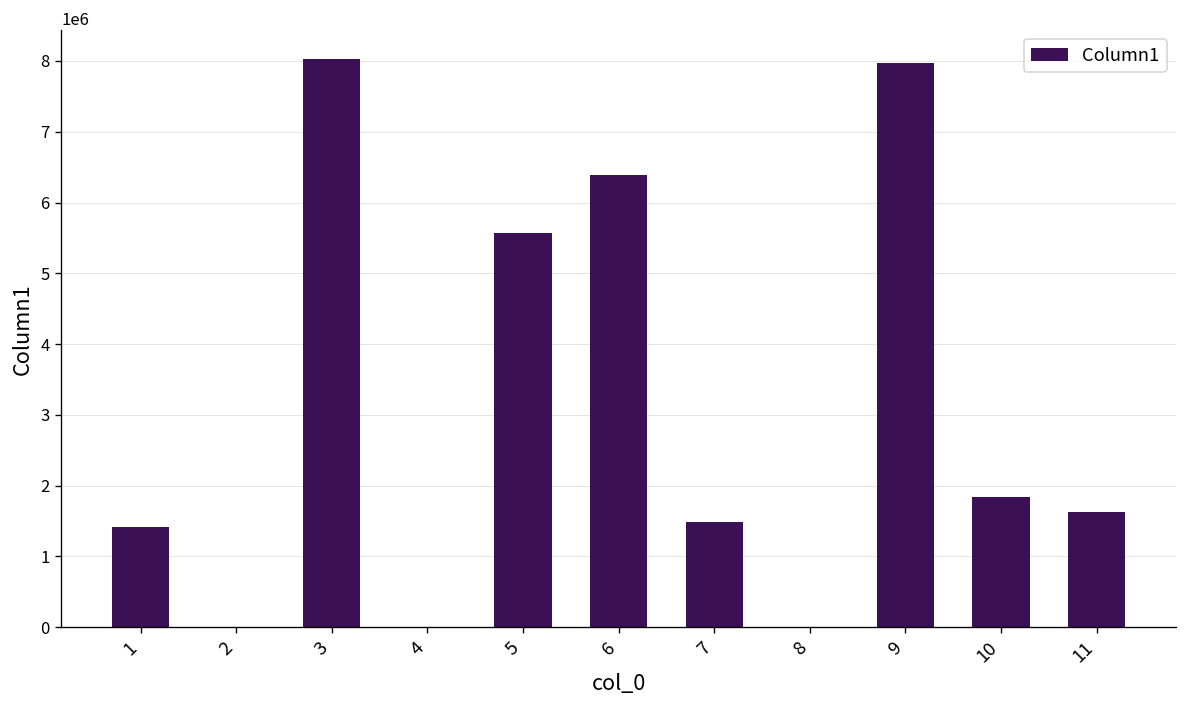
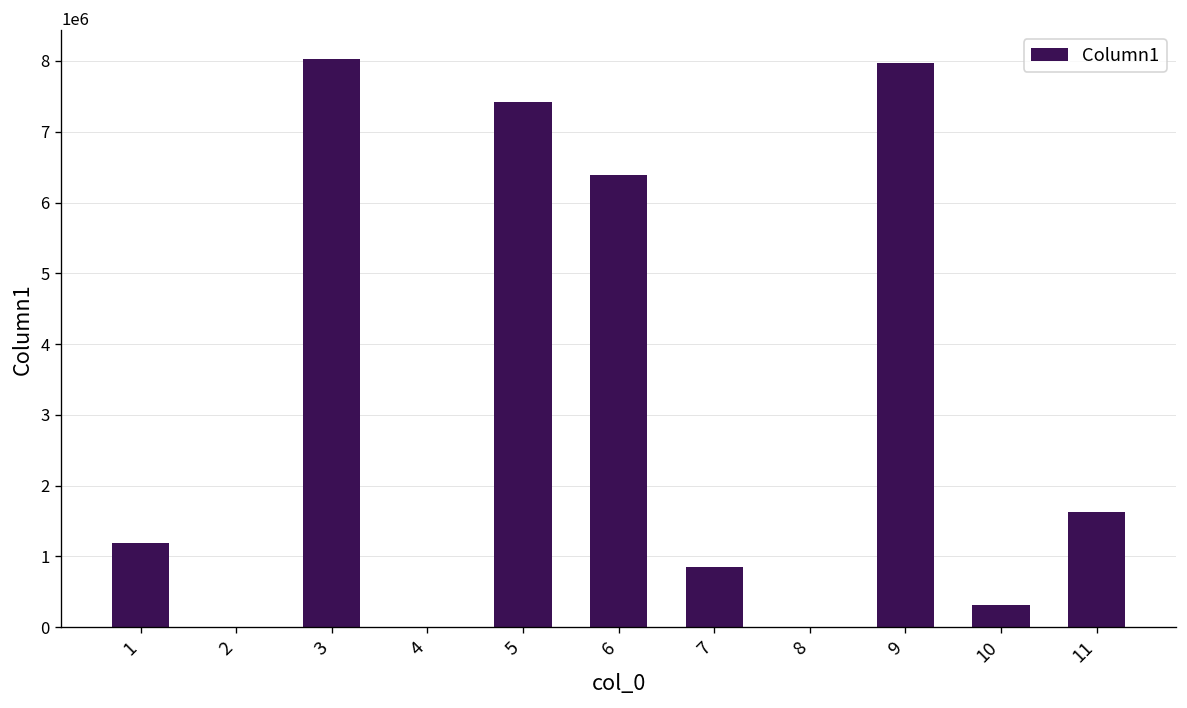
1: 1400000 -> 1200000
5: 5600000 -> 7400000
7: 1500000 -> 900000
10: 1800000 -> 300000
